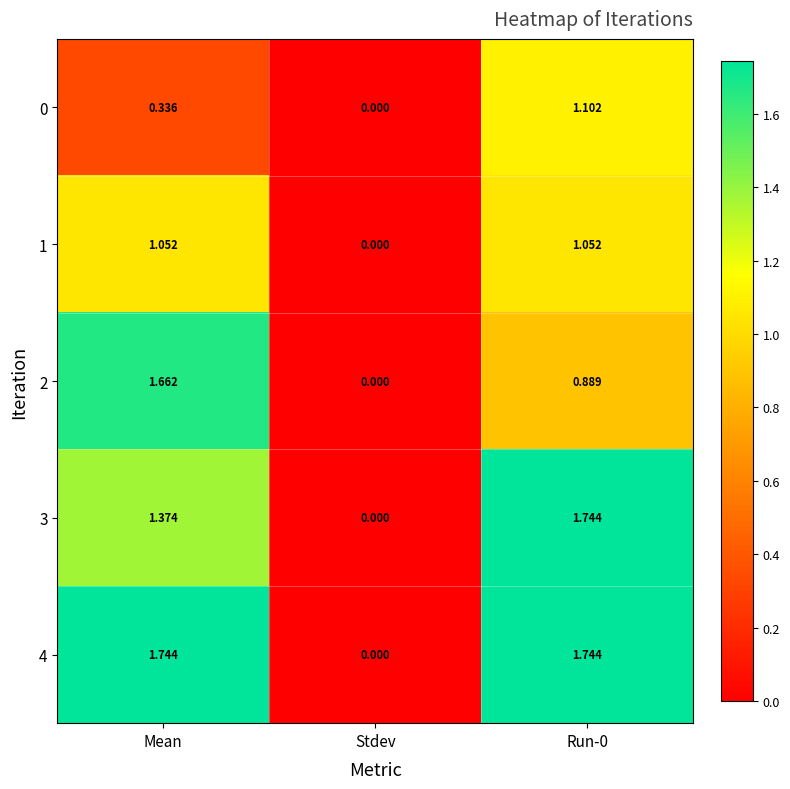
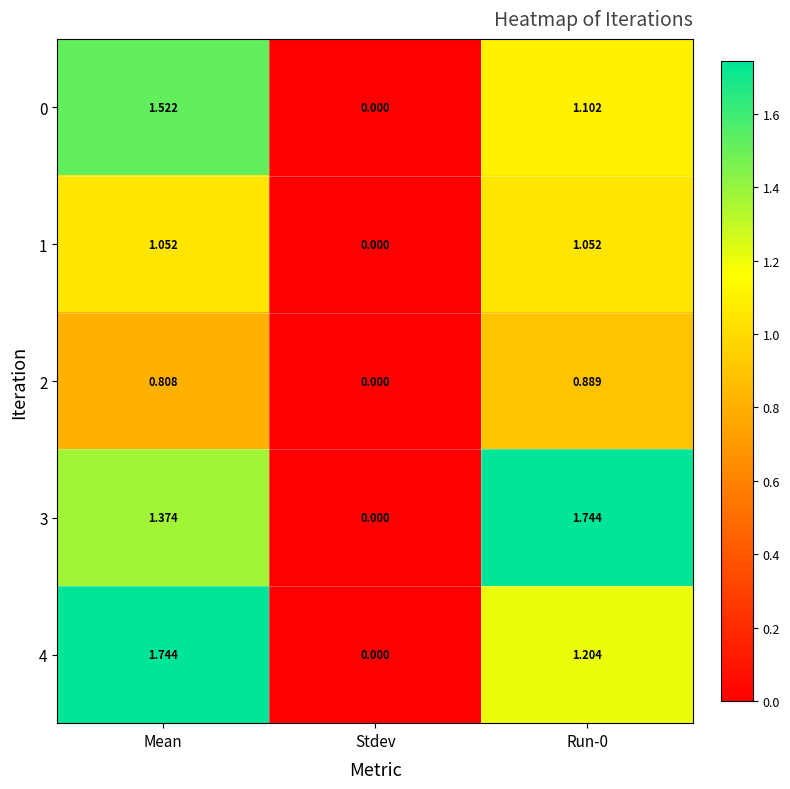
0, Mean: 0.336 -> 1.522
2, Mean: 1.662 -> 0.808
4, Run-0: 1.744 -> 1.204
